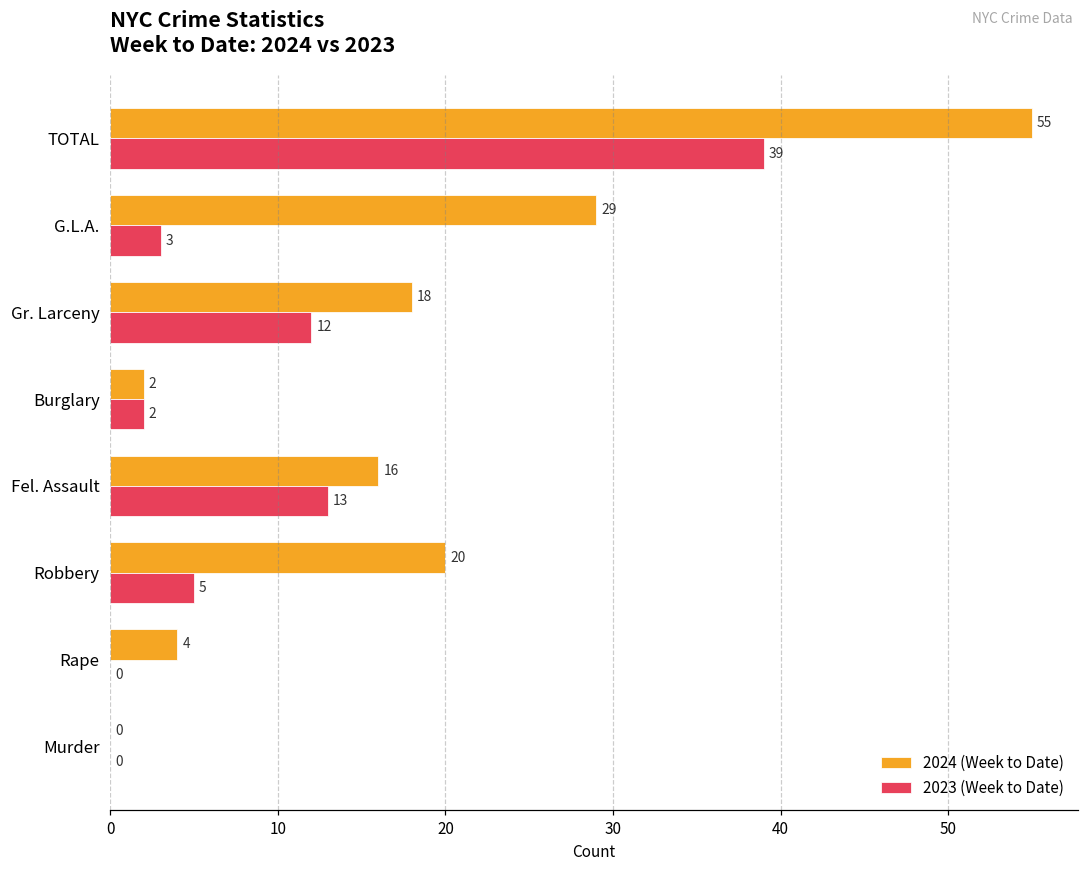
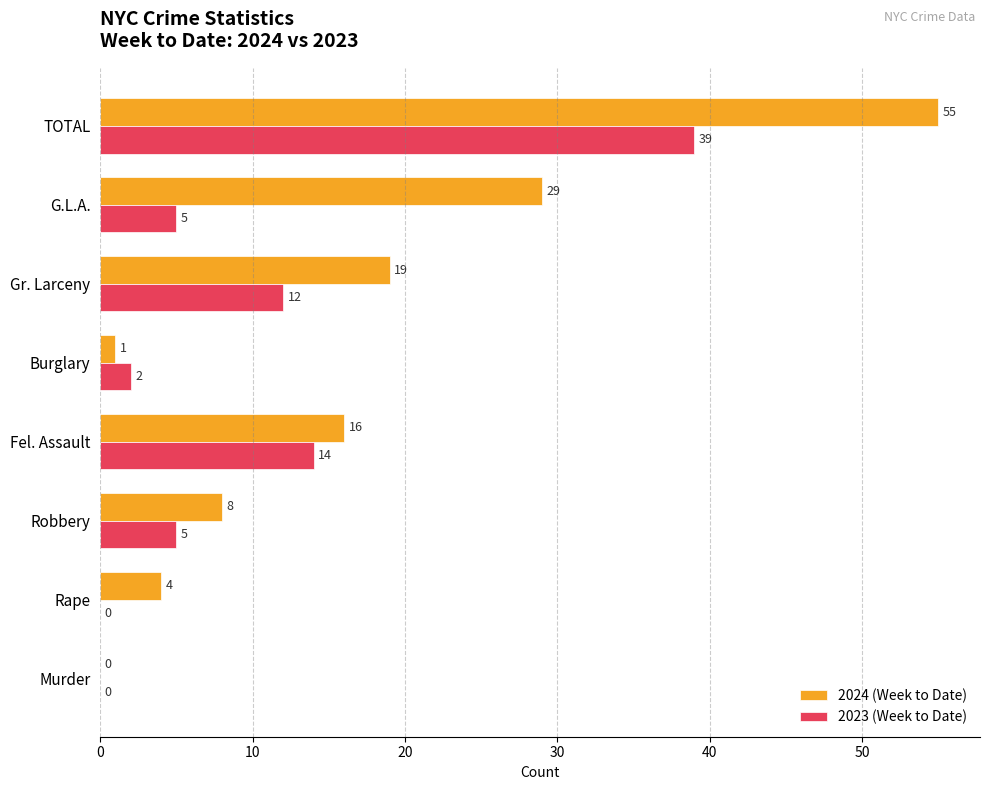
2023 (Week to Date), G.L.A.: 3 -> 5
2024 (Week to Date), Gr. Larceny: 18 -> 19
2024 (Week to Date), Burglary: 2 -> 1
2023 (Week to Date), Fel. Assault: 13 -> 14
2024 (Week to Date), Robbery: 20 -> 8
